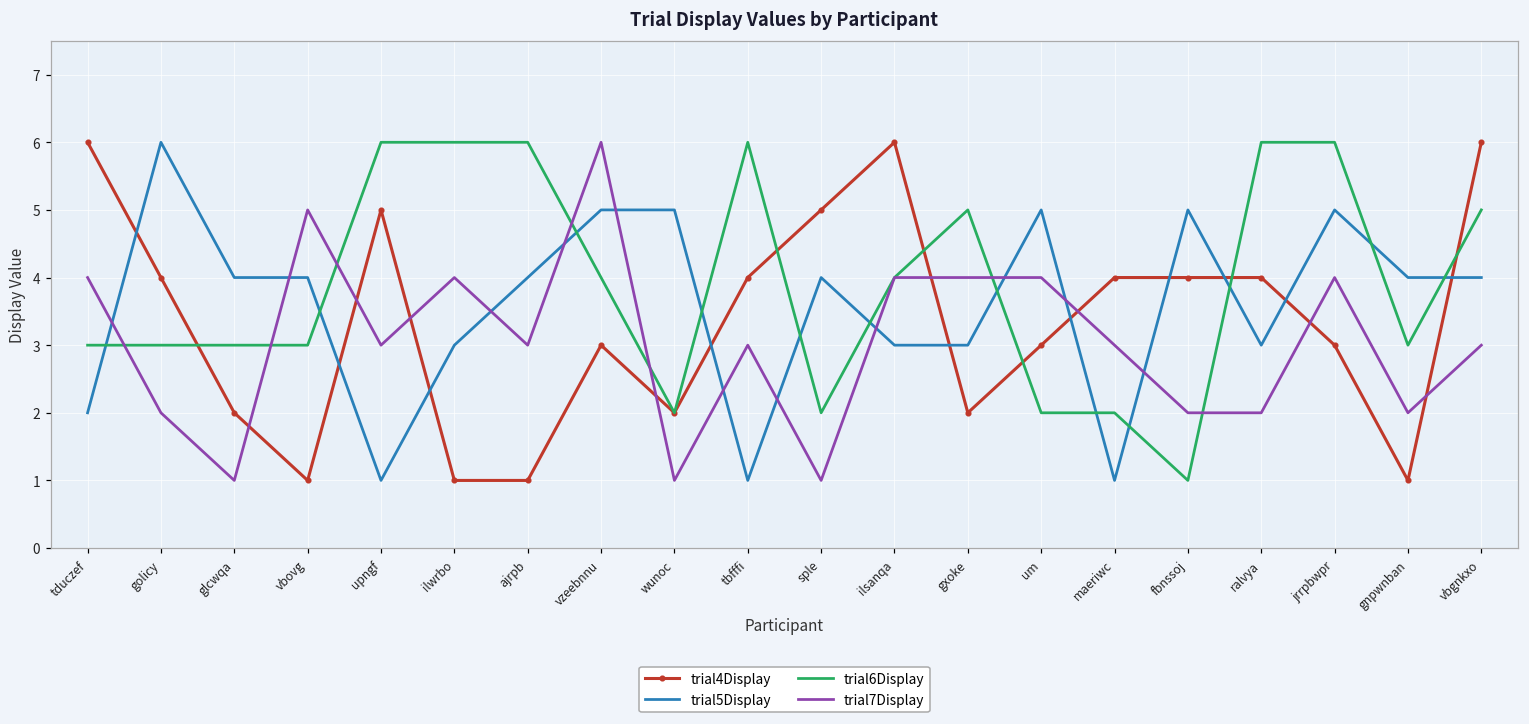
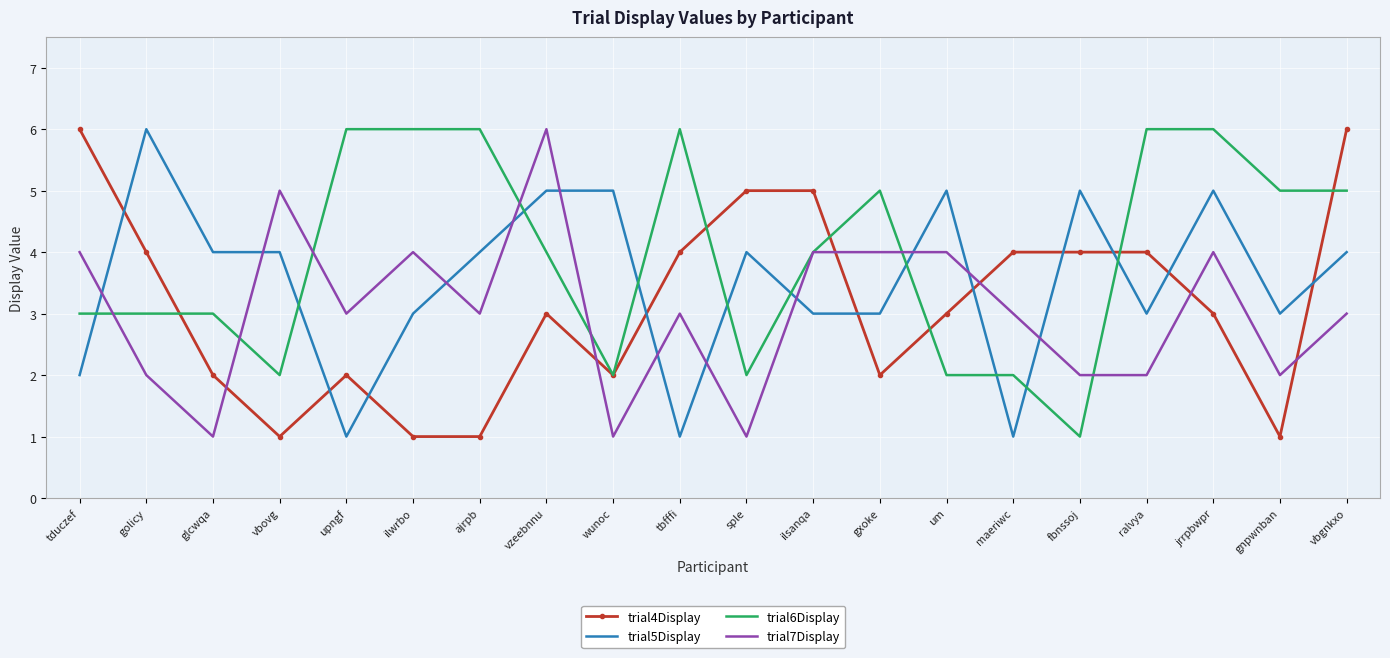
trial6Display, vbovg: 3 -> 2
trial4Display, upngf: 5 -> 2
trial4Display, ilsanqa: 6 -> 5
trial5Display, gnpwnban: 4 -> 3
trial6Display, gnpwnban: 3 -> 5
